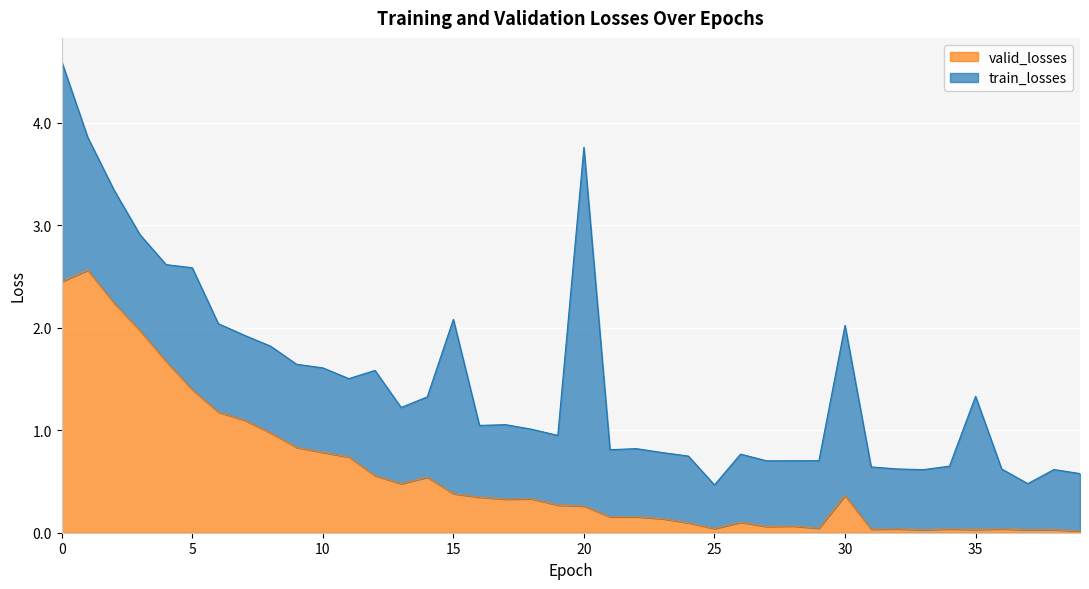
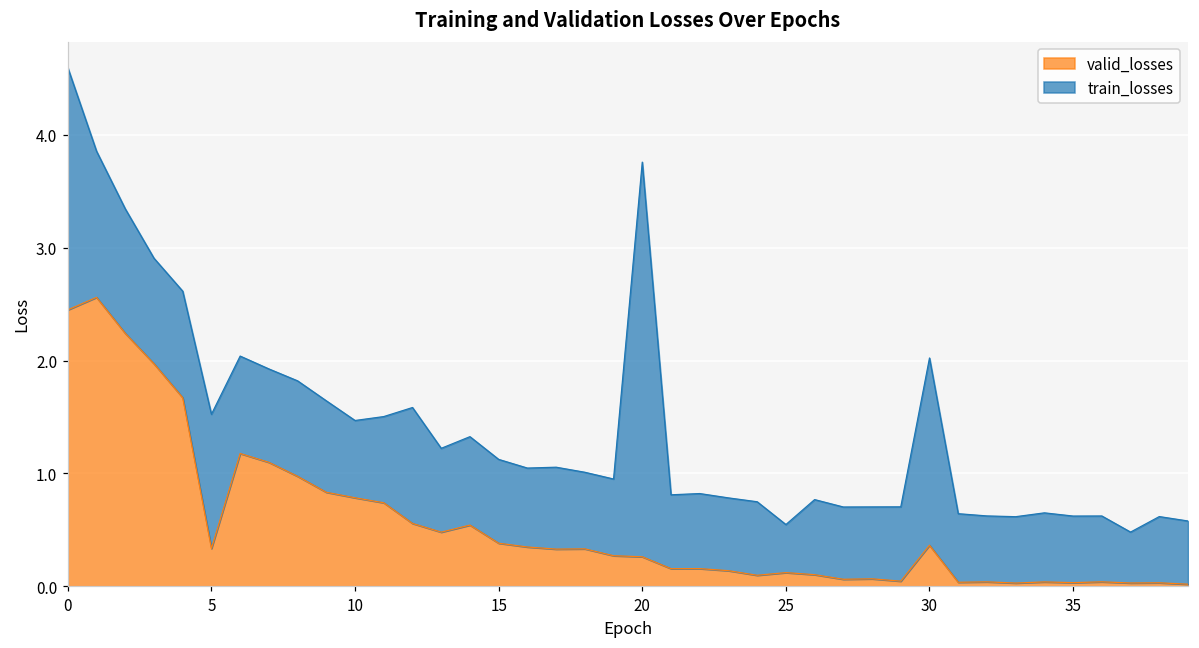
valid_losses, 5: 1.39 -> 0.33
train_losses, 10: 0.83 -> 0.69
train_losses, 15: 1.70 -> 0.74
valid_losses, 25: 0.04 -> 0.12
train_losses, 35: 1.30 -> 0.59
